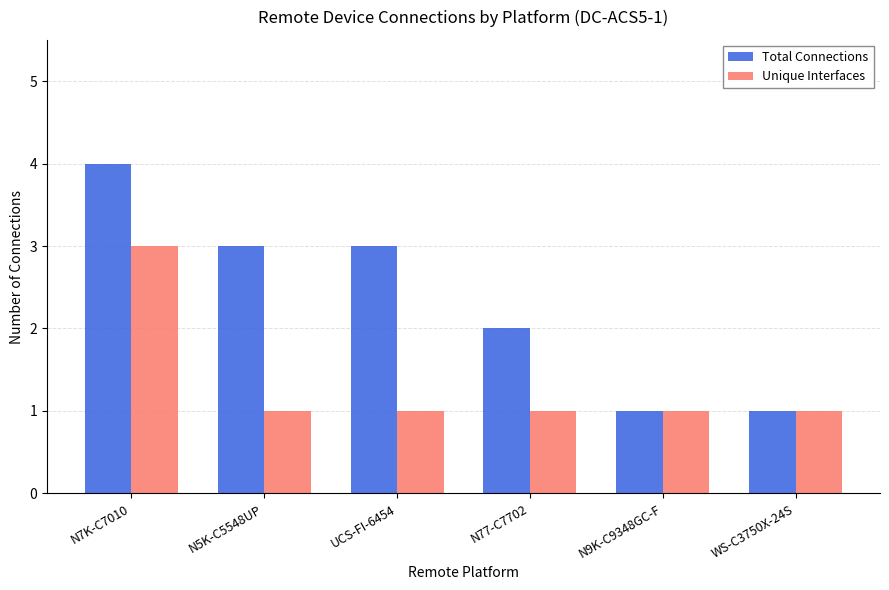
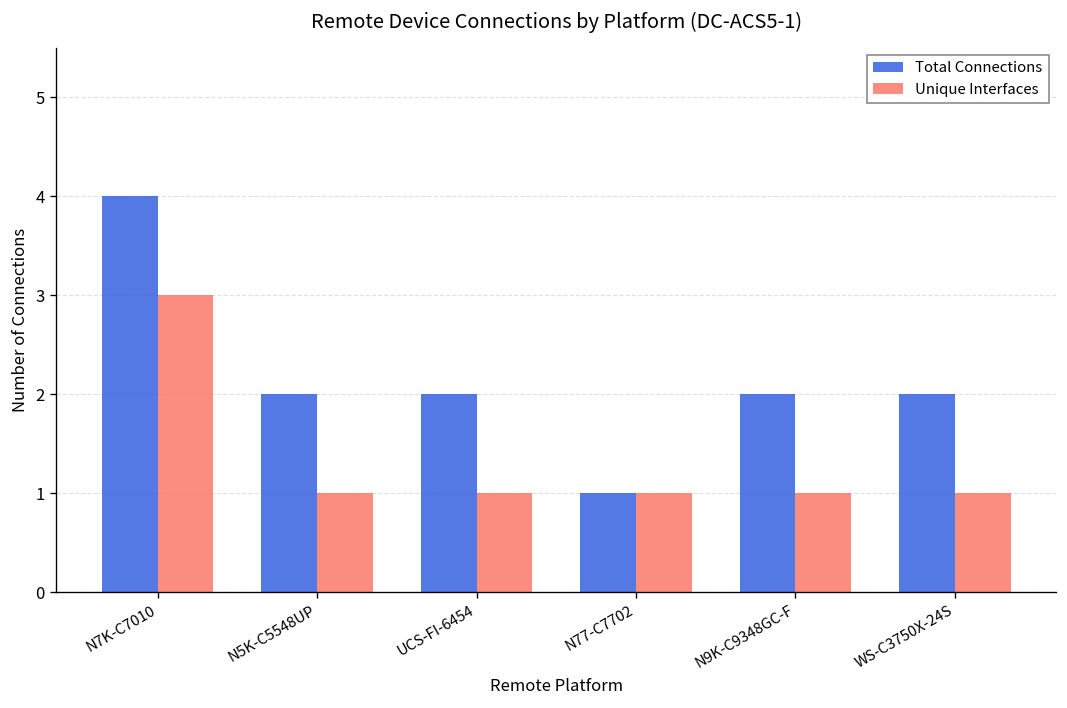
Total Connections, N5K-C5548UP: 3 -> 2
Total Connections, UCS-FI-6454: 3 -> 2
Total Connections, N77-C7702: 2 -> 1
Total Connections, N9K-C9348GC-F: 1 -> 2
Total Connections, WS-C3750X-24S: 1 -> 2
